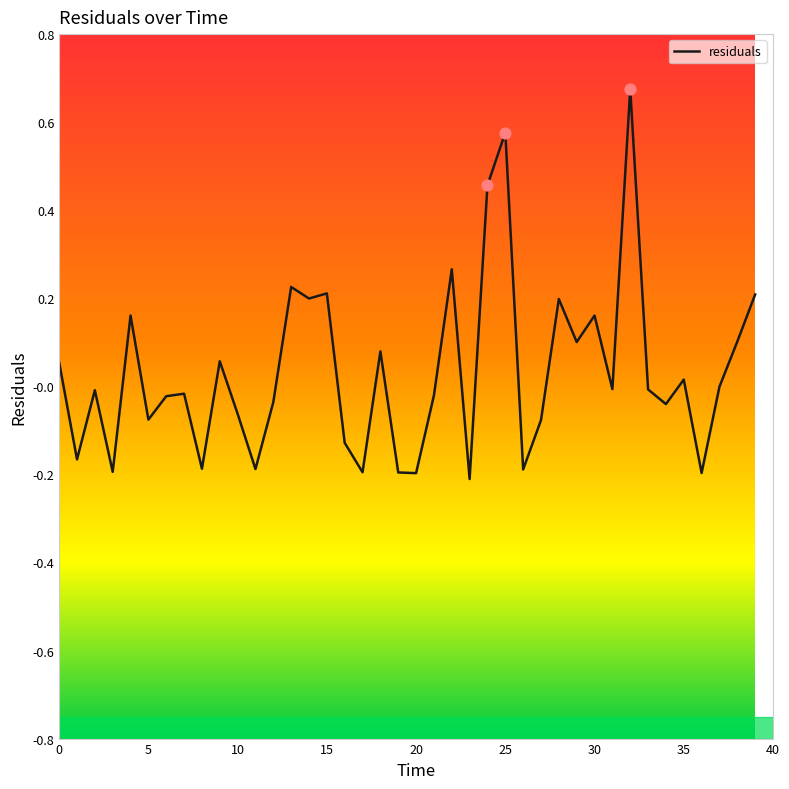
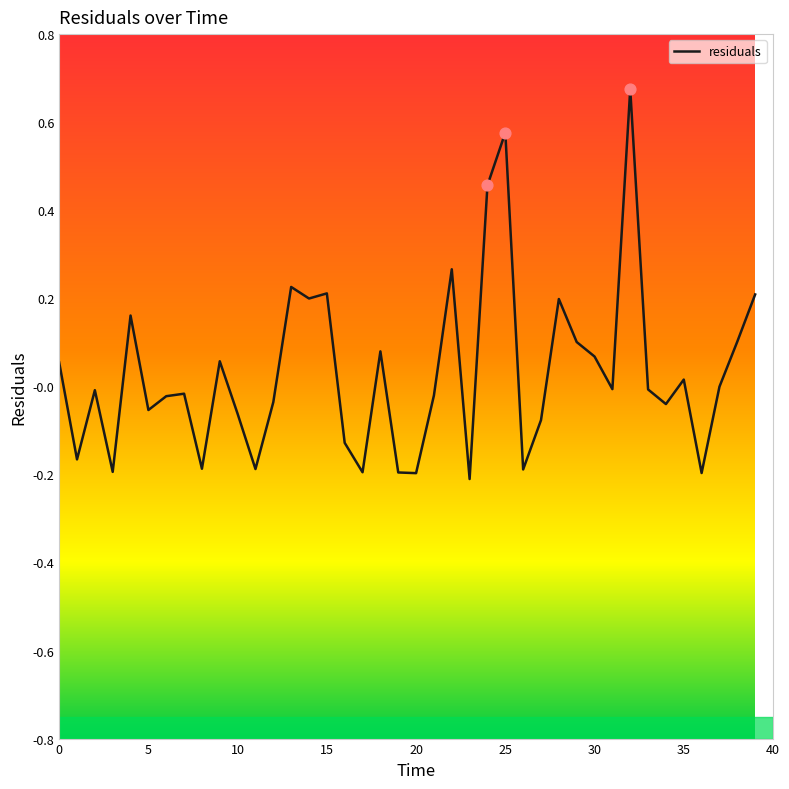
residuals, 5: -0.08 -> -0.05
residuals, 30: 0.16 -> 0.07
